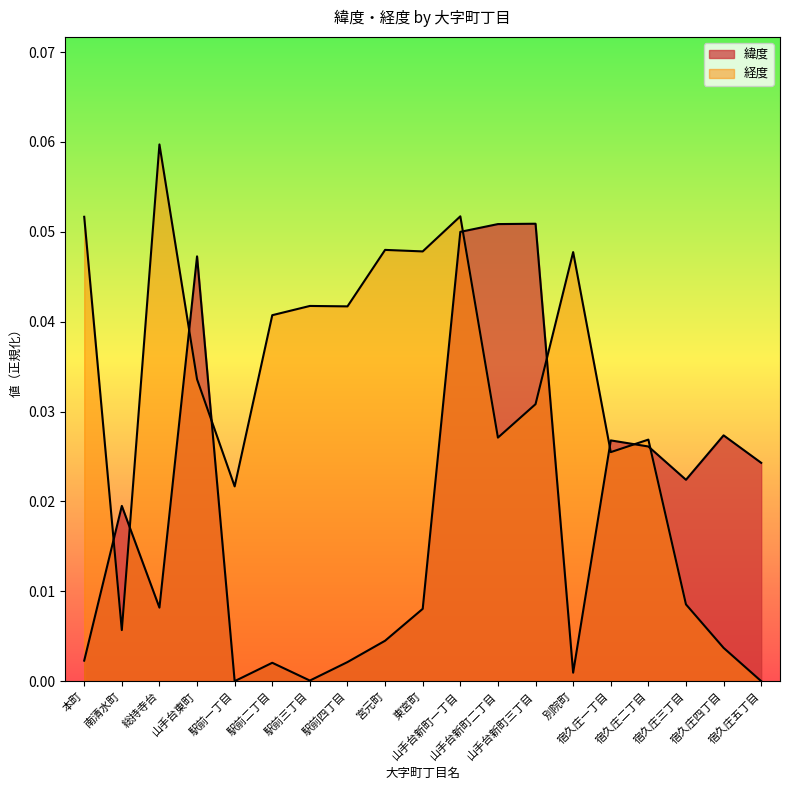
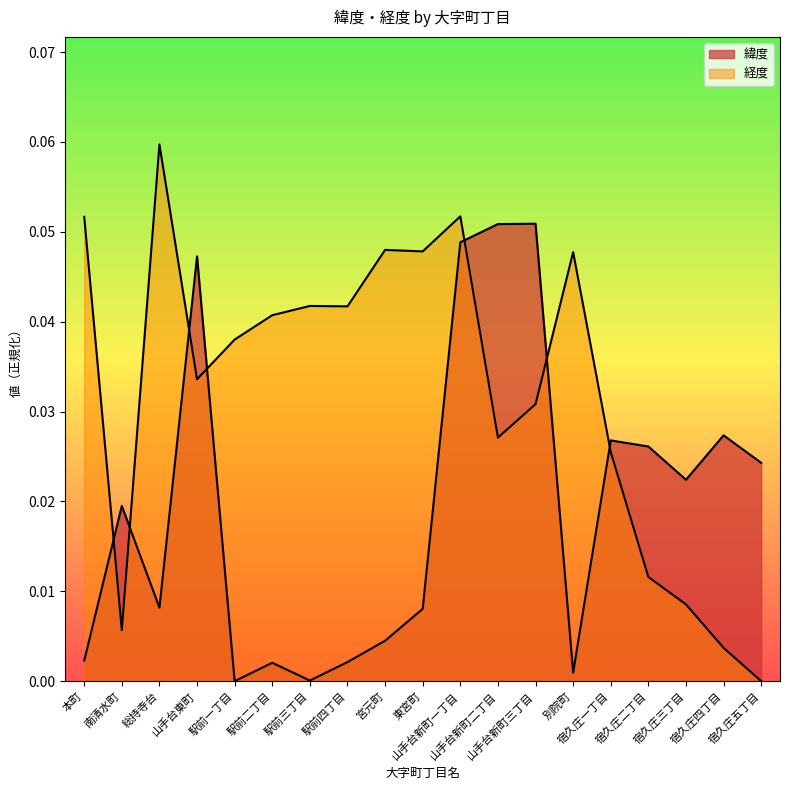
経度, 駅前一丁目: 0.022 -> 0.038
緯度, 山手台新町一丁目: 0.050 -> 0.049
経度, 宿久庄二丁目: 0.027 -> 0.012
